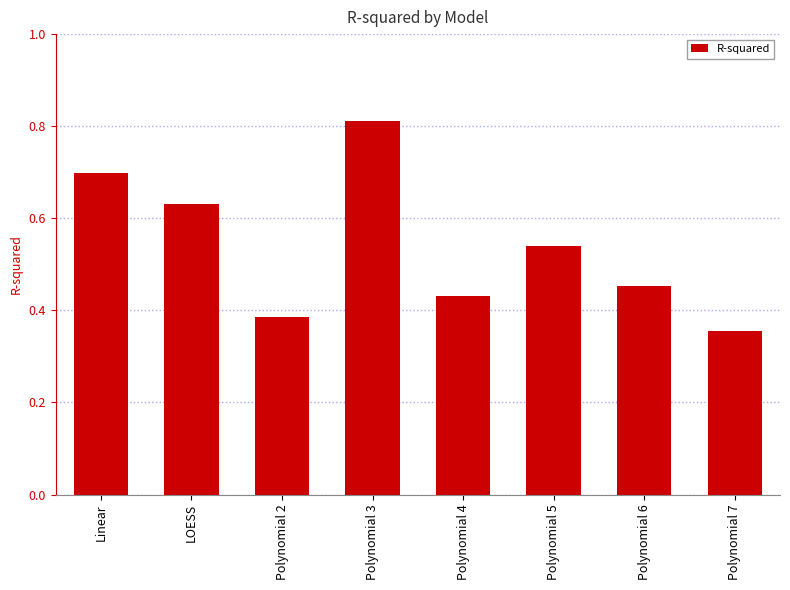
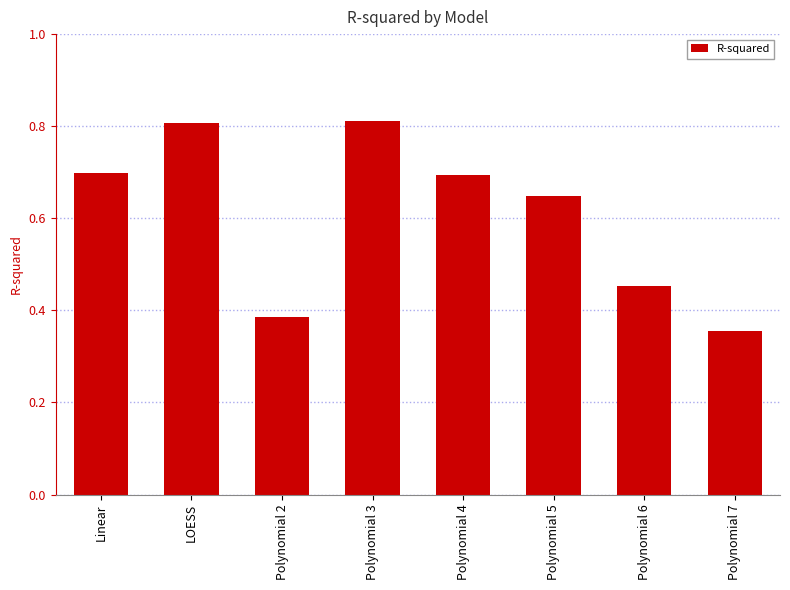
LOESS: 0.63 -> 0.81
Polynomial 4: 0.43 -> 0.69
Polynomial 5: 0.54 -> 0.65
